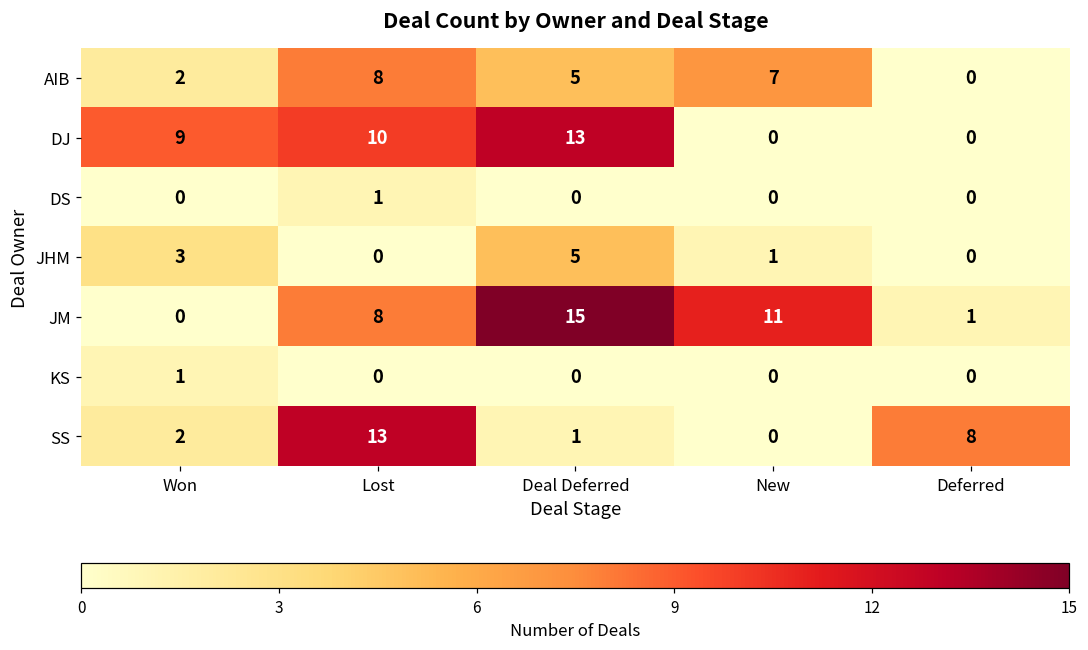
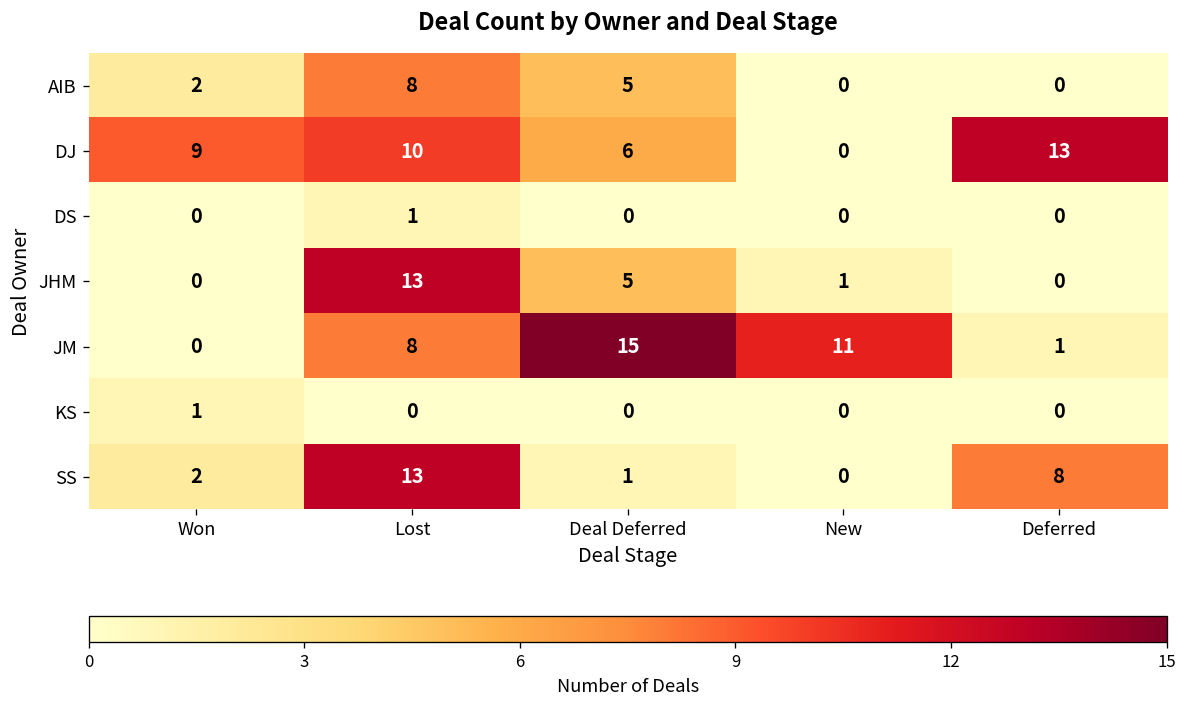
AIB, New: 7 -> 0
DJ, Deal Deferred: 13 -> 6
DJ, Deferred: 0 -> 13
JHM, Won: 3 -> 0
JHM, Lost: 0 -> 13
